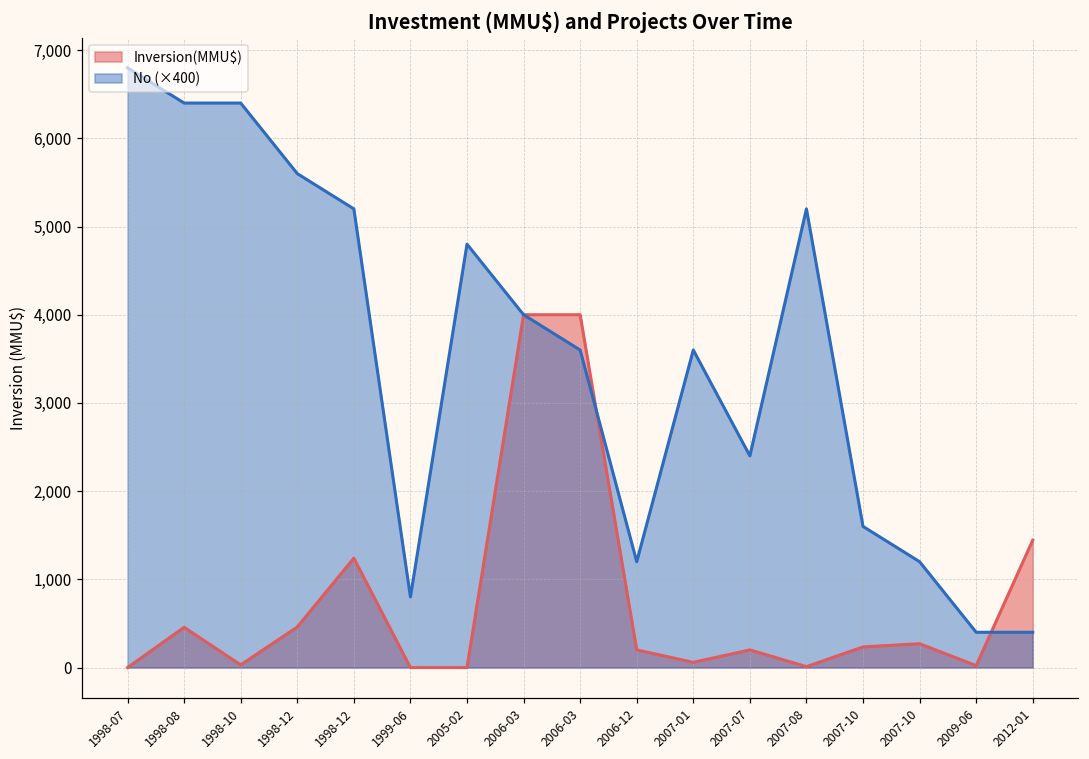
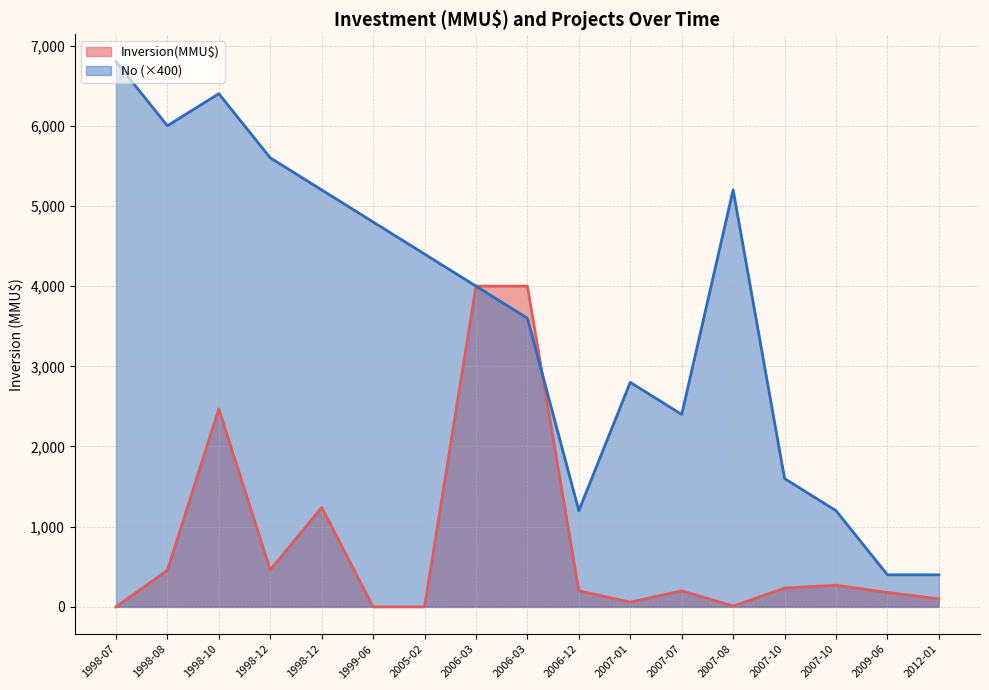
No (×400), 1998-08: 6,400 -> 6,000
Inversion(MMU$), 1998-10: 0 -> 2,500
No (×400), 1999-06: 800 -> 4,800
No (×400), 2005-02: 4,800 -> 4,400
No (×400), 2007-01: 3,600 -> 2,800
Inversion(MMU$), 2009-06: 0 -> 200
Inversion(MMU$), 2012-01: 1,400 -> 100
